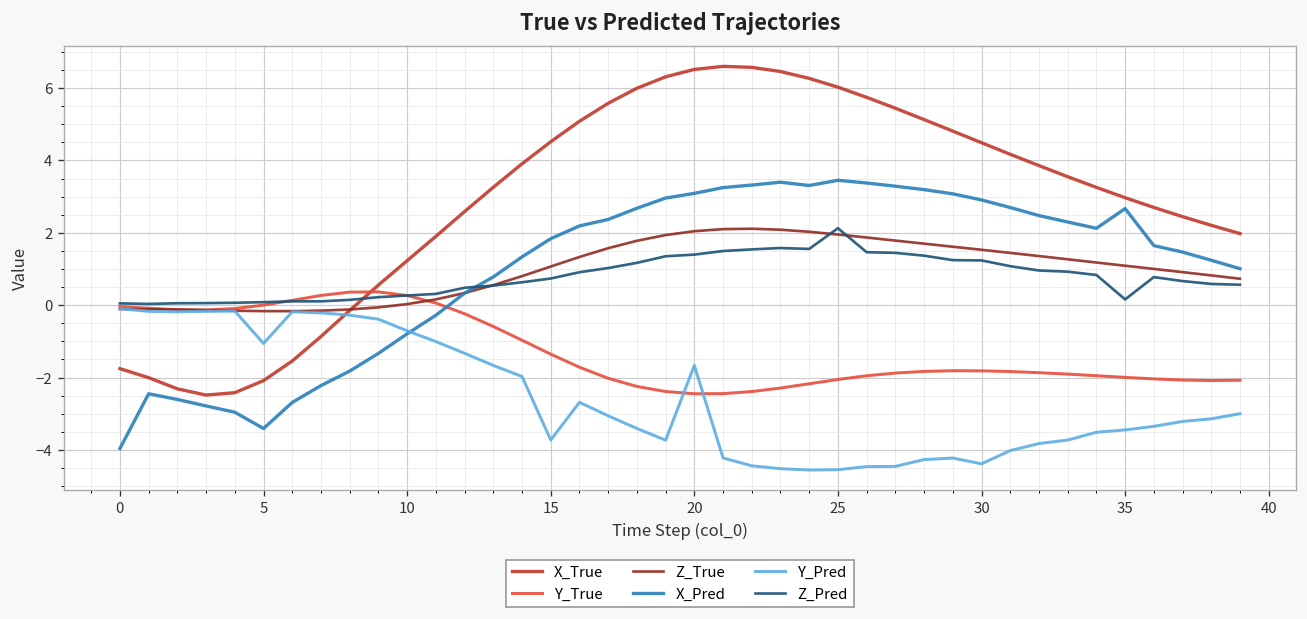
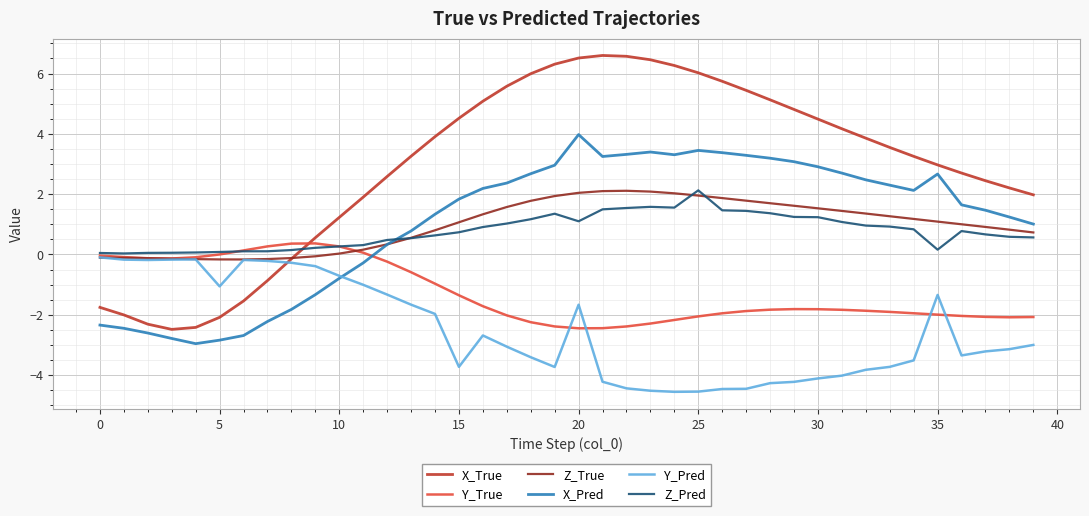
X_Pred, 0: -4.0 -> -2.3
X_Pred, 5: -3.4 -> -2.8
X_Pred, 20: 3.1 -> 4.0
Z_Pred, 20: 1.4 -> 1.1
Y_Pred, 30: -4.4 -> -4.1
Y_Pred, 35: -3.4 -> -1.3
